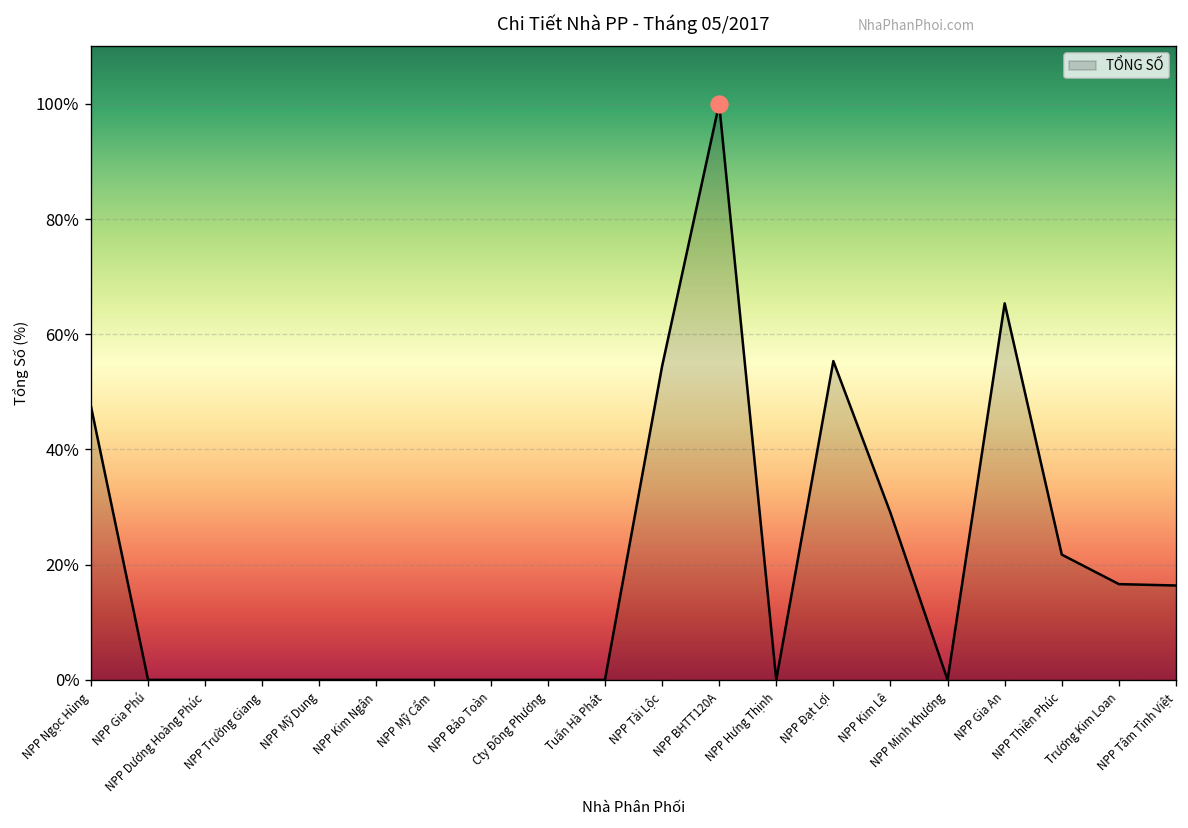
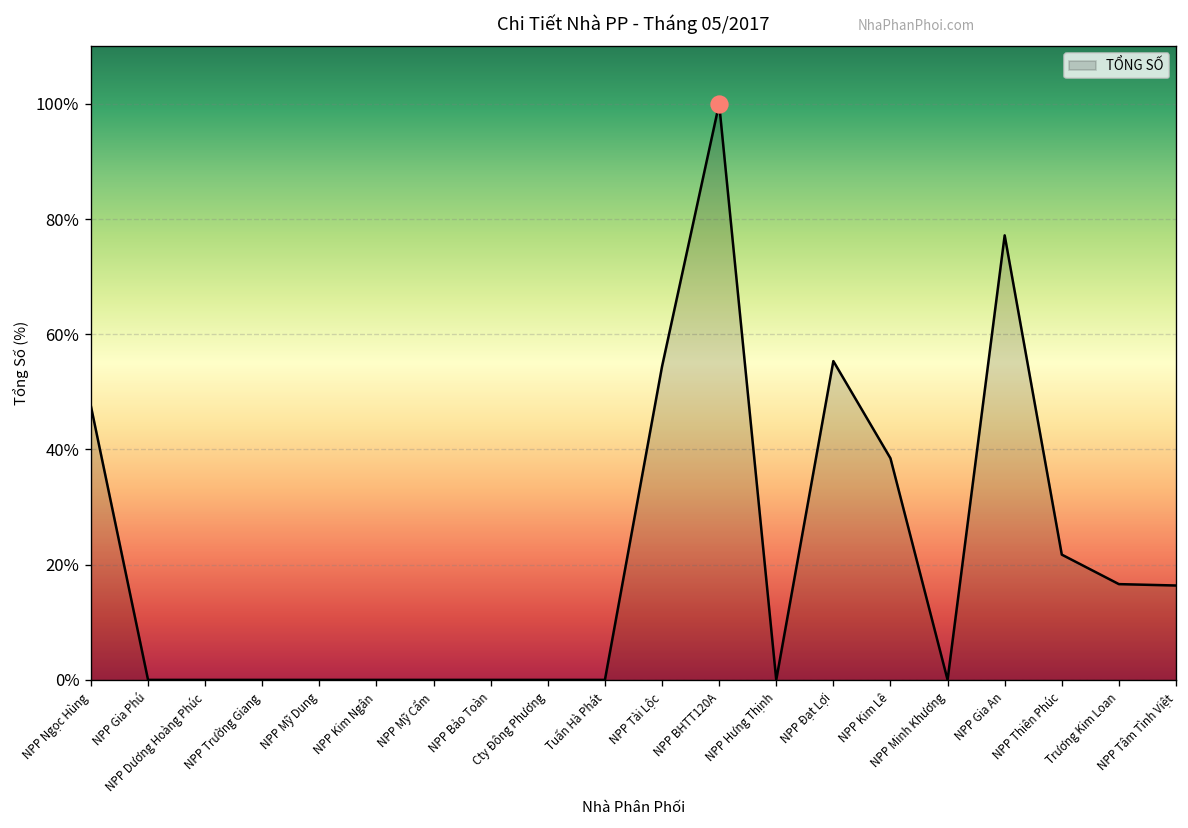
TỔNG SỐ, NPP Kim Lê: 29% -> 38%
TỔNG SỐ, NPP Gia An: 65% -> 77%
